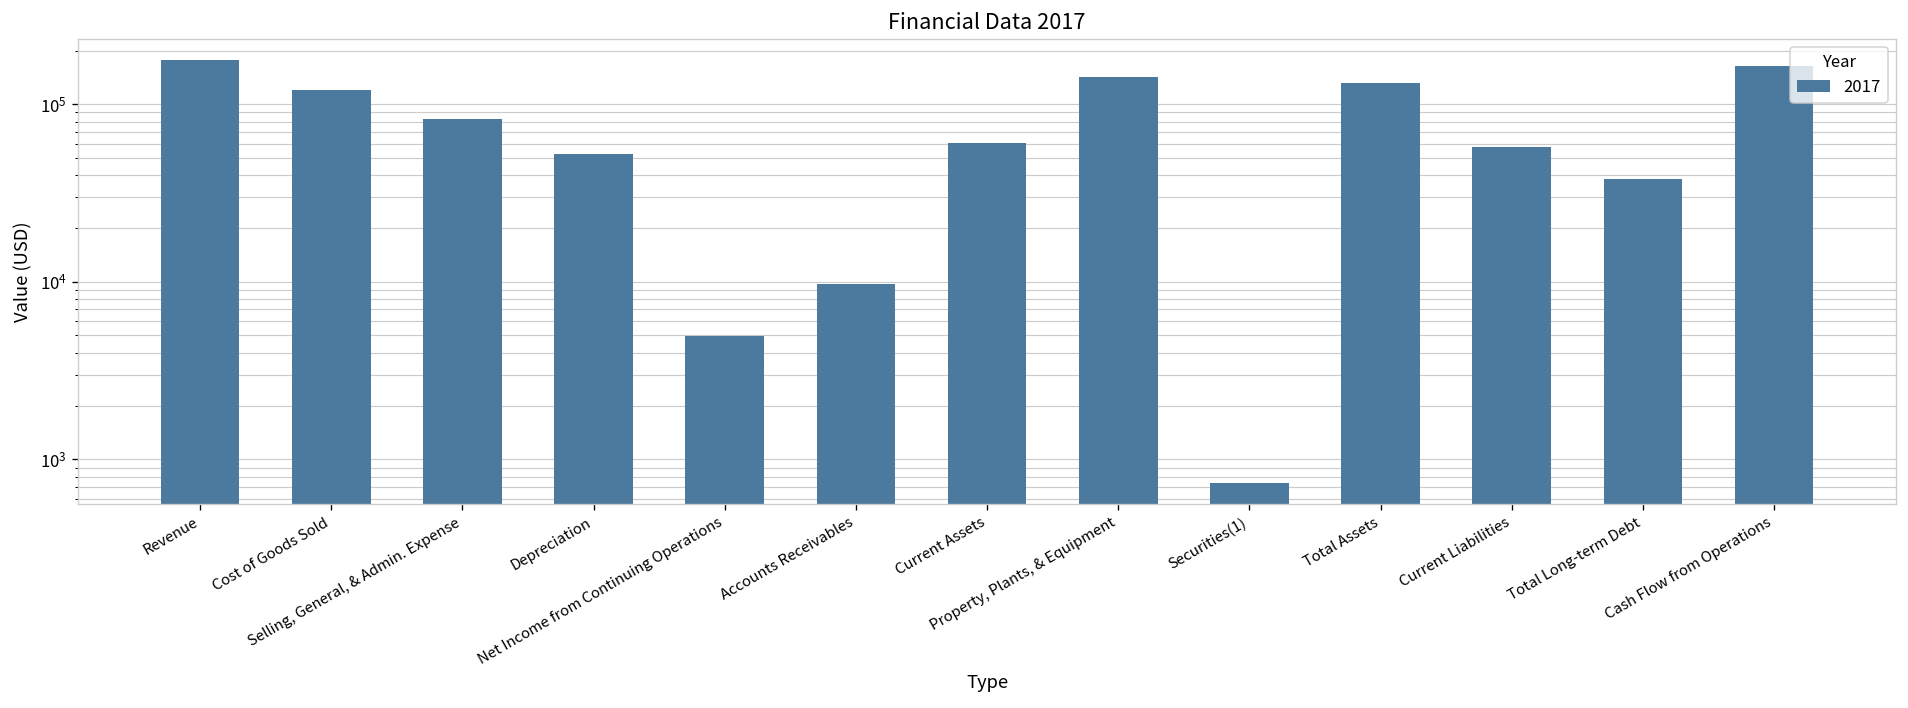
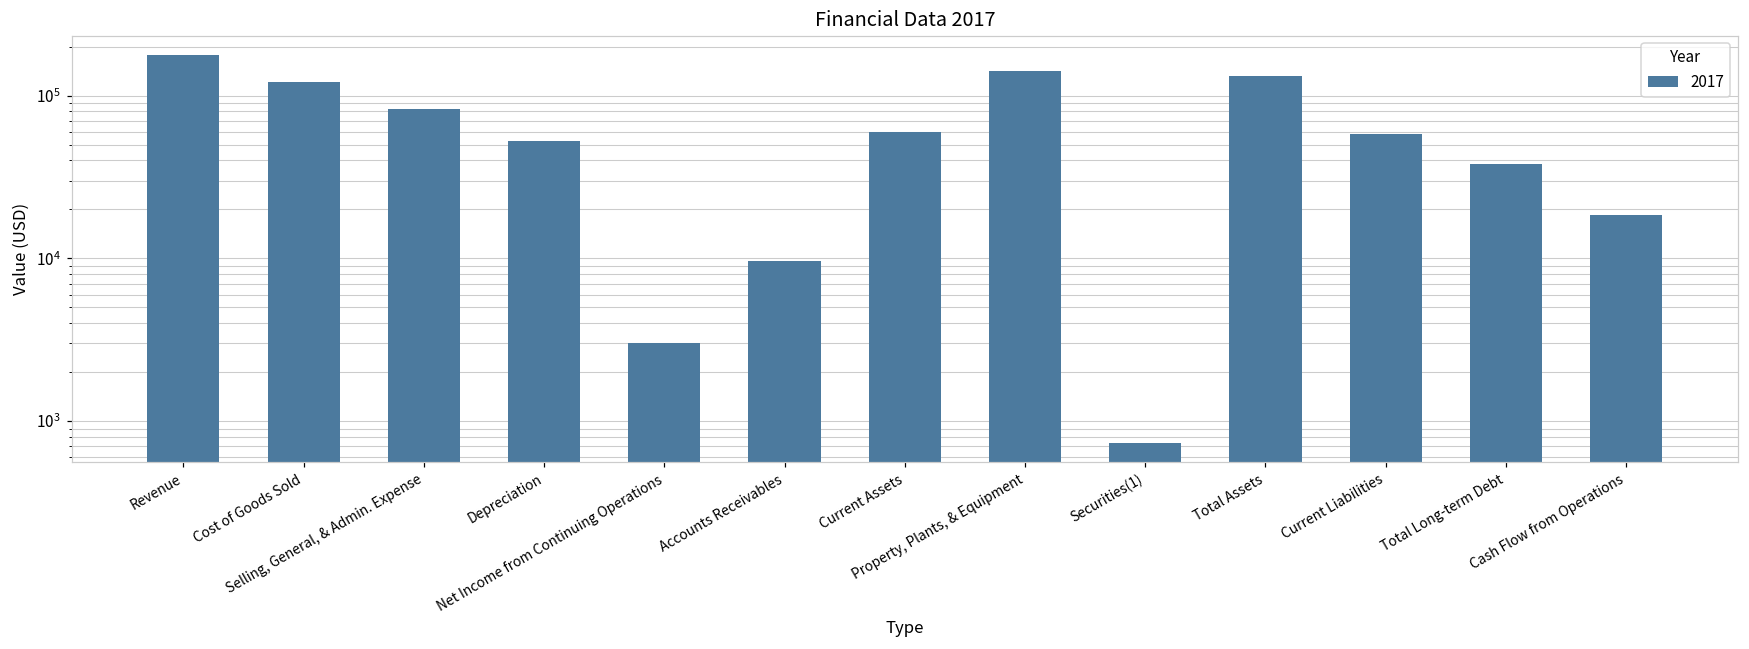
Net Income from Continuing Operations: 4900 -> 3000
Cash Flow from Operations: 160000 -> 18000
